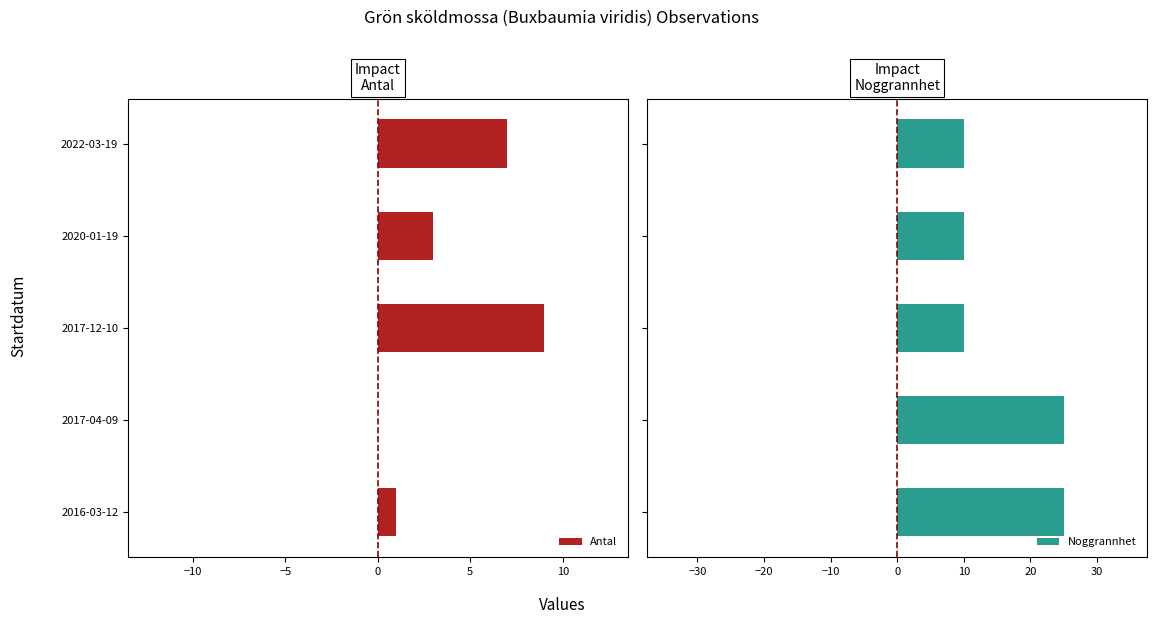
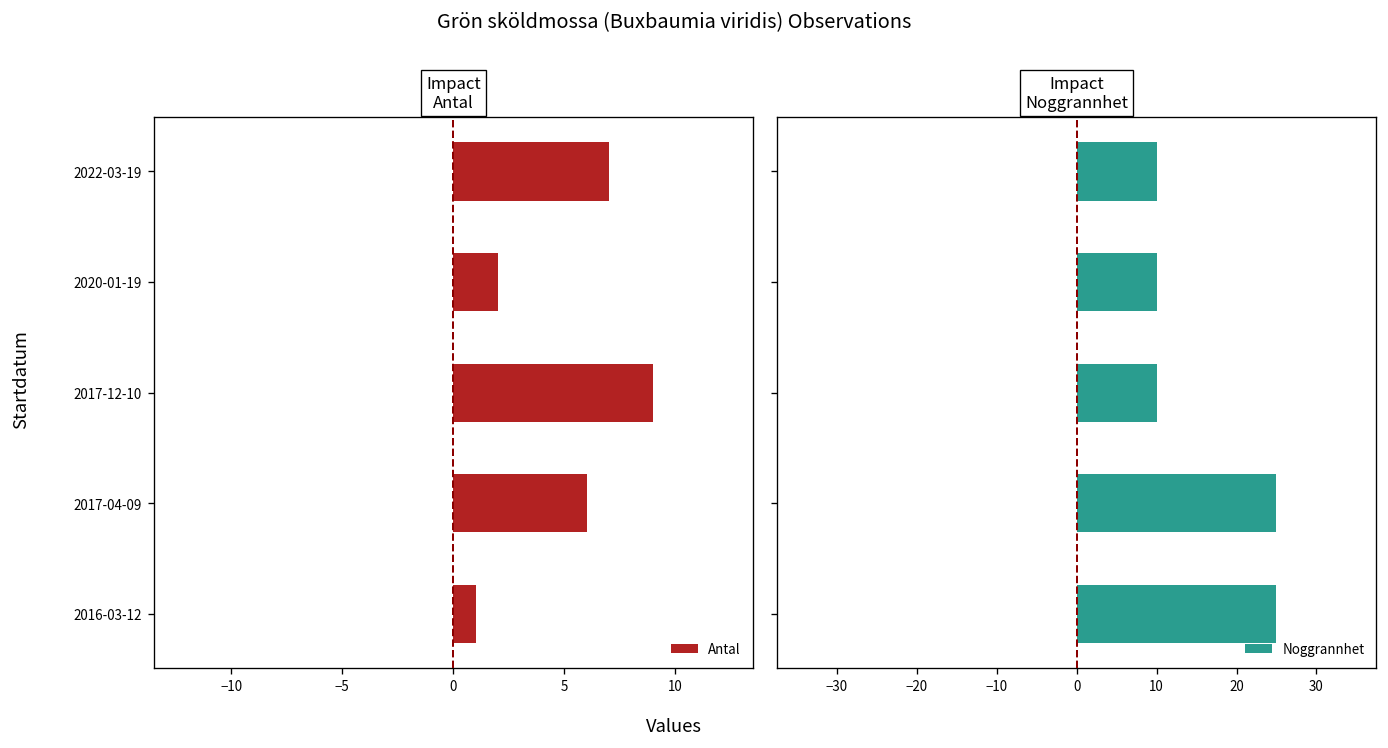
Impact Antal, 2020-01-19: 3 -> 2
Impact Antal, 2017-04-09: 0 -> 6
